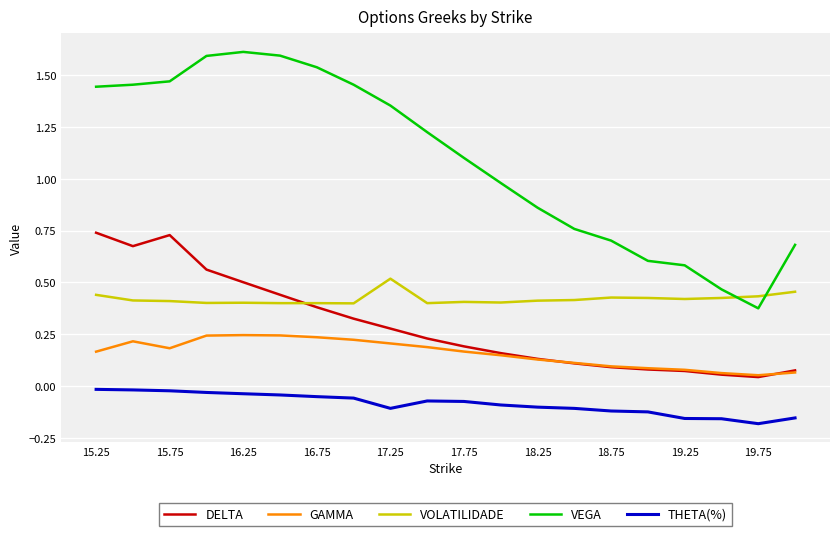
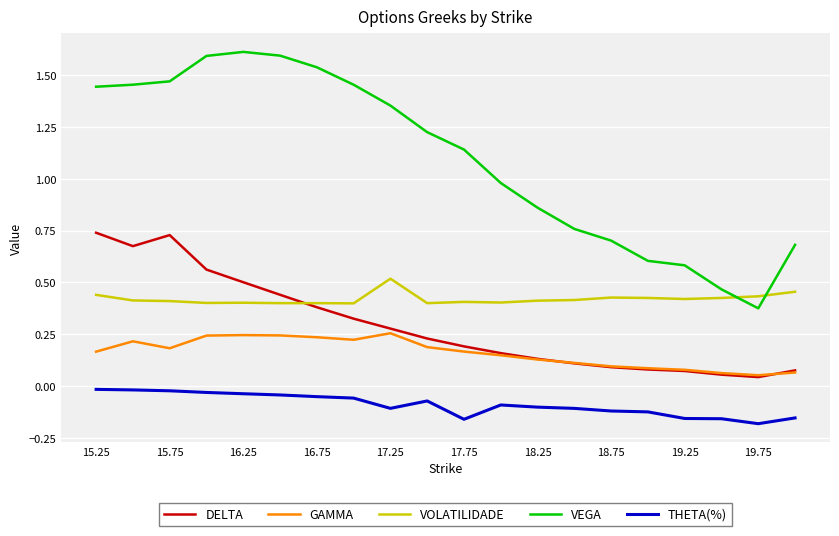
GAMMA, 17.25: 0.21 -> 0.25
VEGA, 17.75: 1.10 -> 1.14
THETA(%), 17.75: -0.07 -> -0.16
